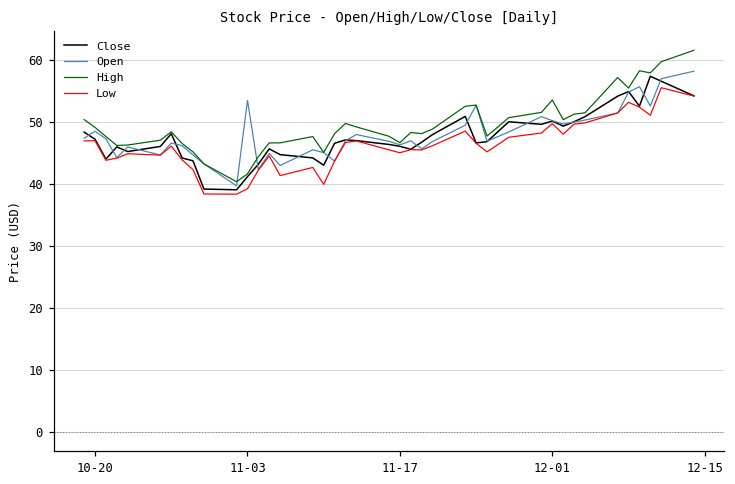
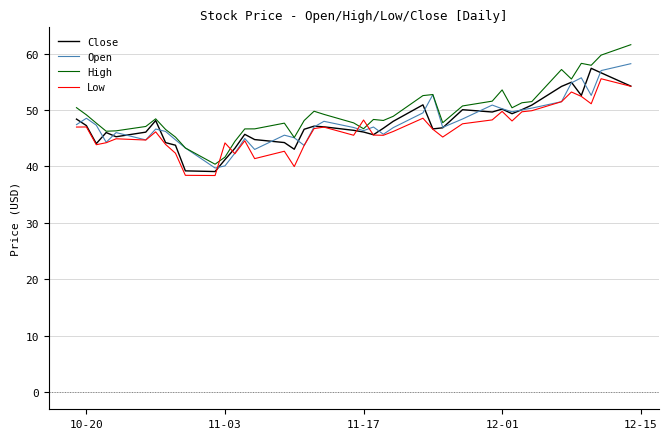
Open, 11-03: 54 -> 40
Low, 11-03: 39 -> 44
Low, 11-17: 45 -> 48
